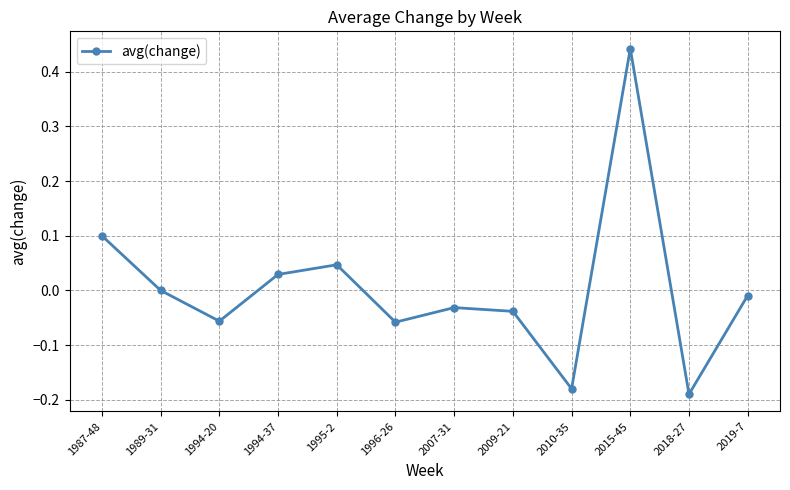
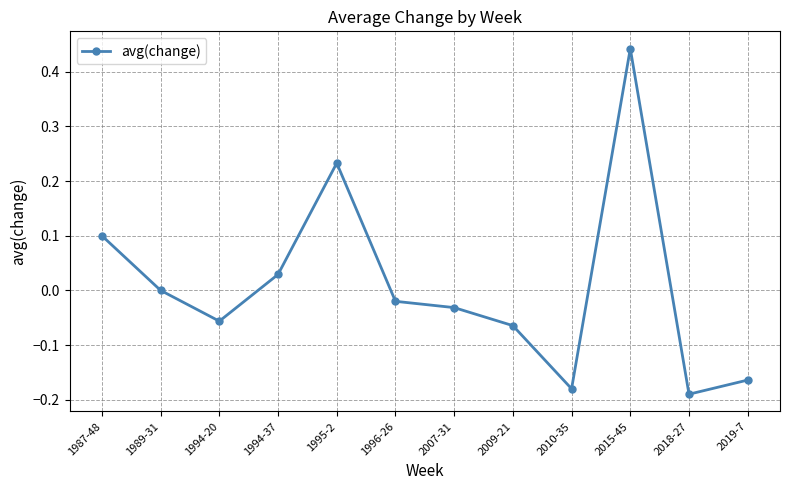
1995-2: 0.05 -> 0.23
1996-26: -0.06 -> -0.02
2009-21: -0.04 -> -0.06
2019-7: -0.01 -> -0.16
